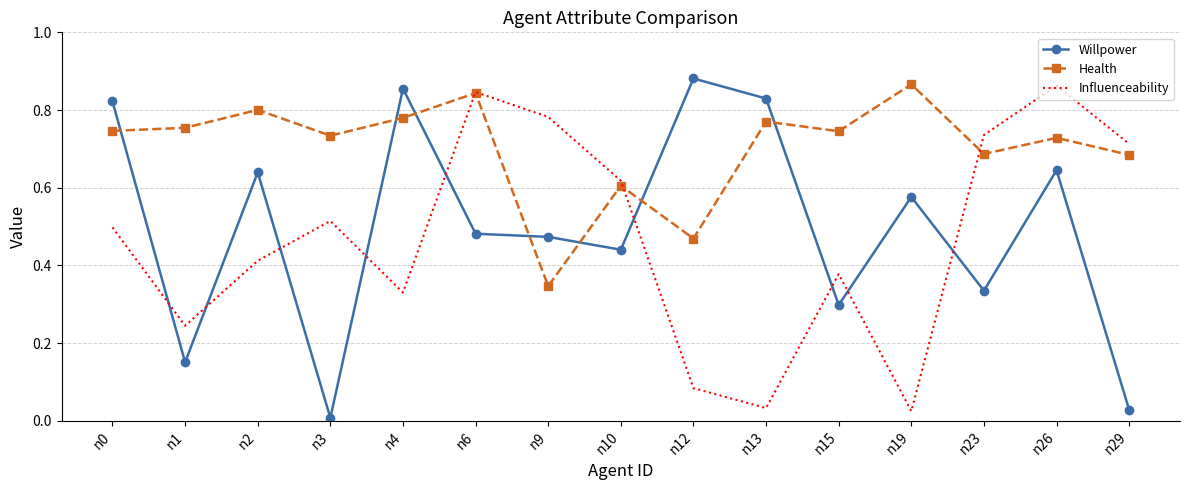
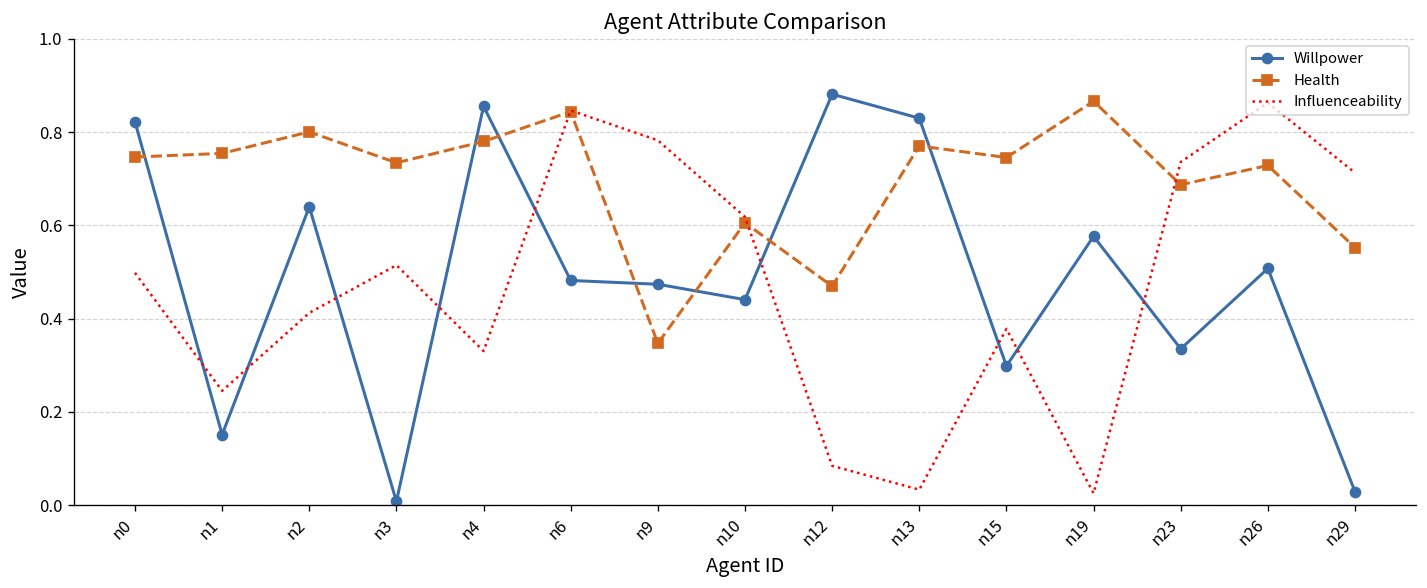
Willpower, n26: 0.65 -> 0.51
Health, n29: 0.68 -> 0.55
